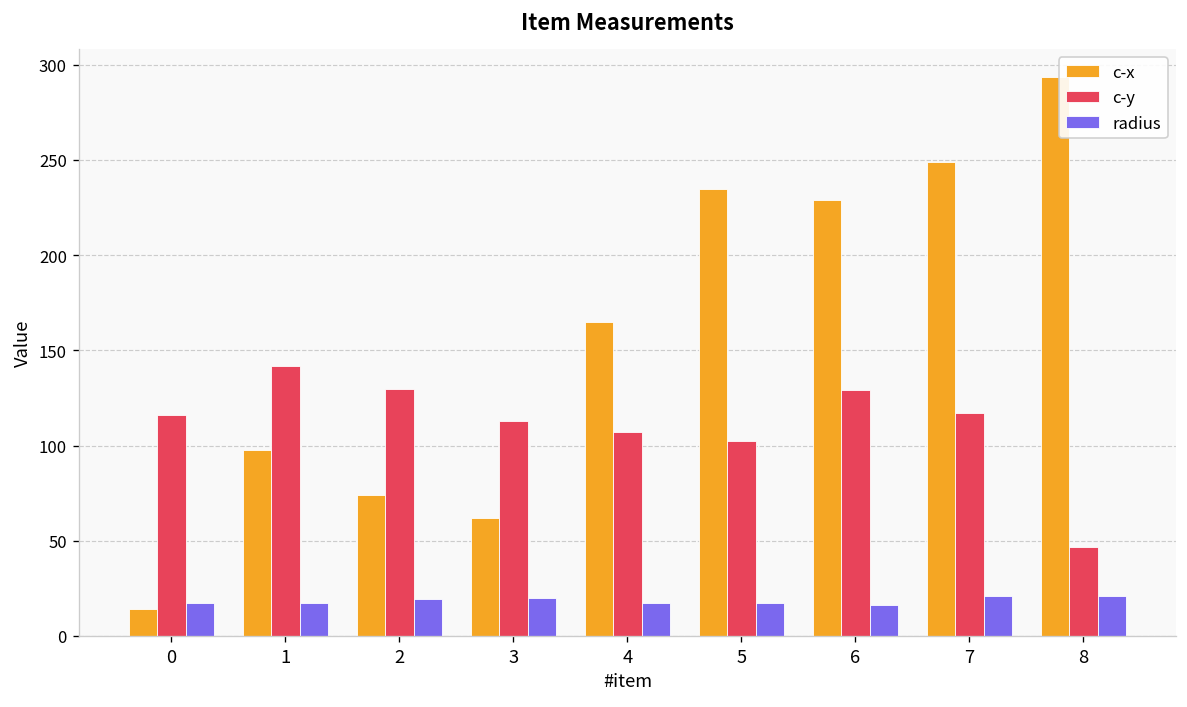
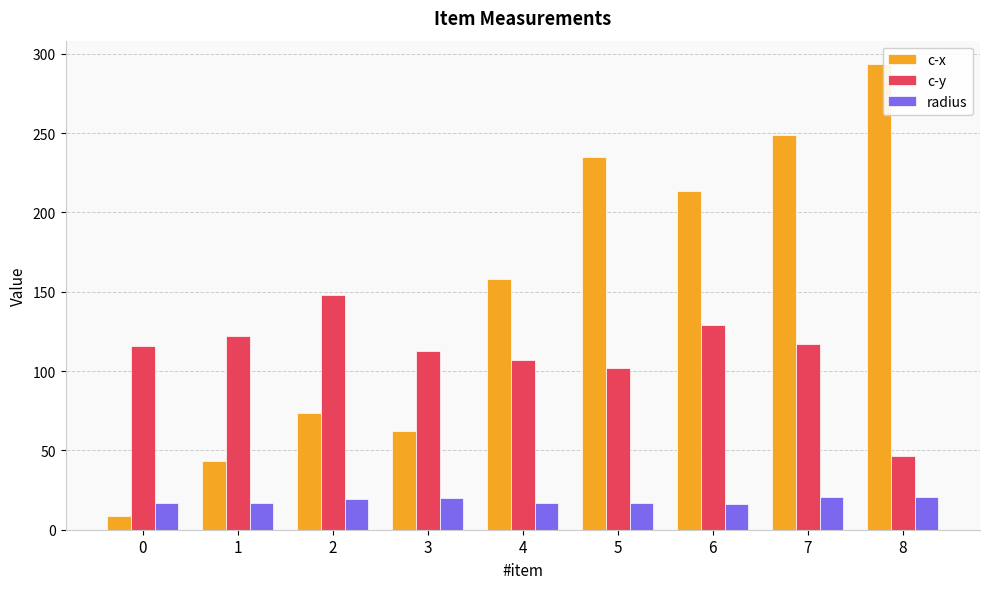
c-x, 0: 14 -> 8
c-x, 1: 98 -> 43
c-y, 1: 142 -> 122
c-y, 2: 130 -> 148
c-x, 4: 165 -> 158
c-x, 6: 229 -> 214
